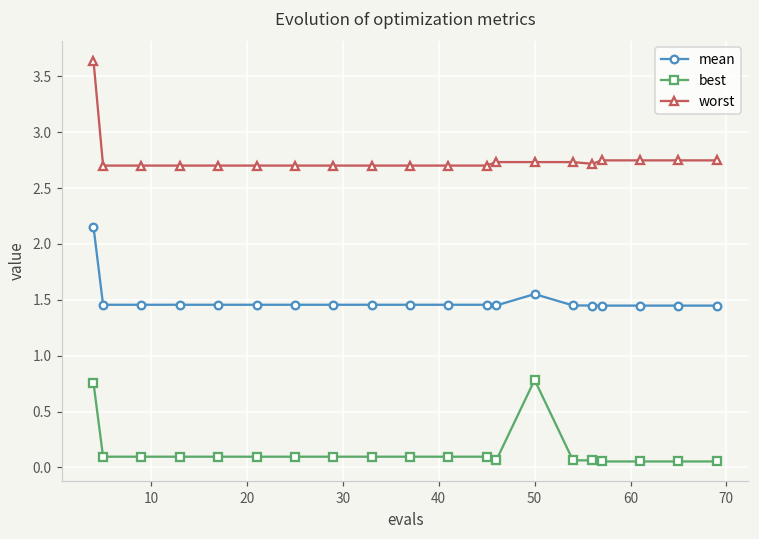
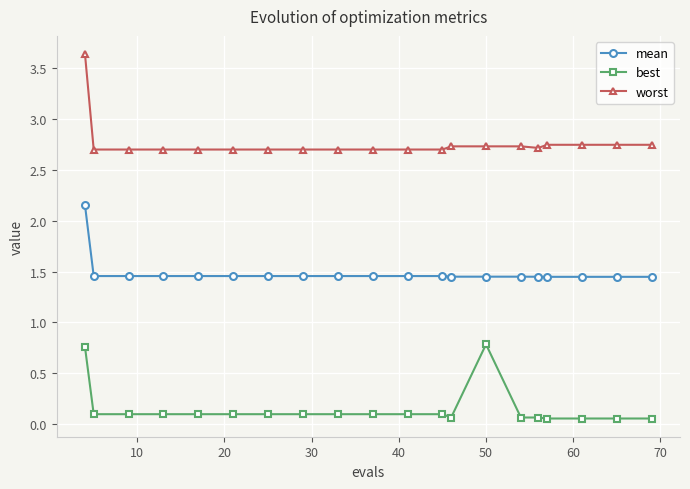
mean, 50: 1.55 -> 1.45
